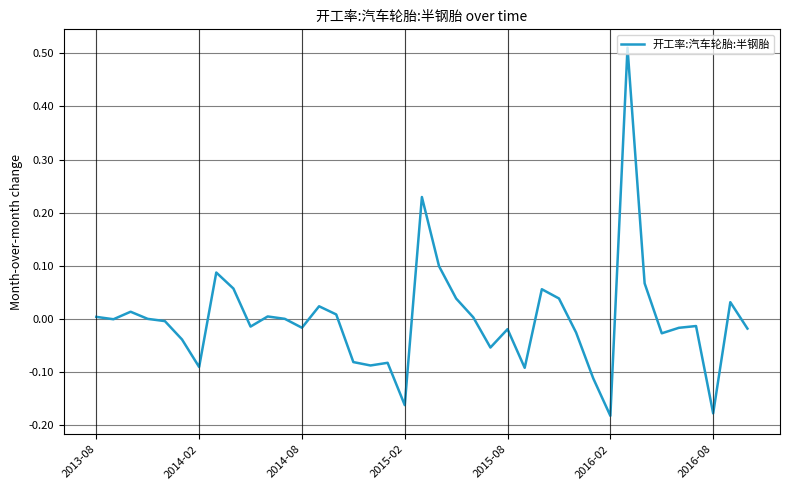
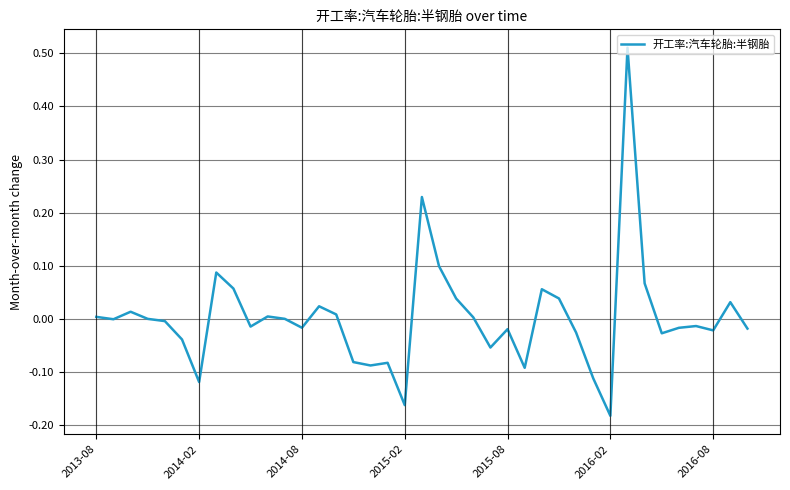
2014-02: -0.09 -> -0.12
2016-08: -0.18 -> -0.02
